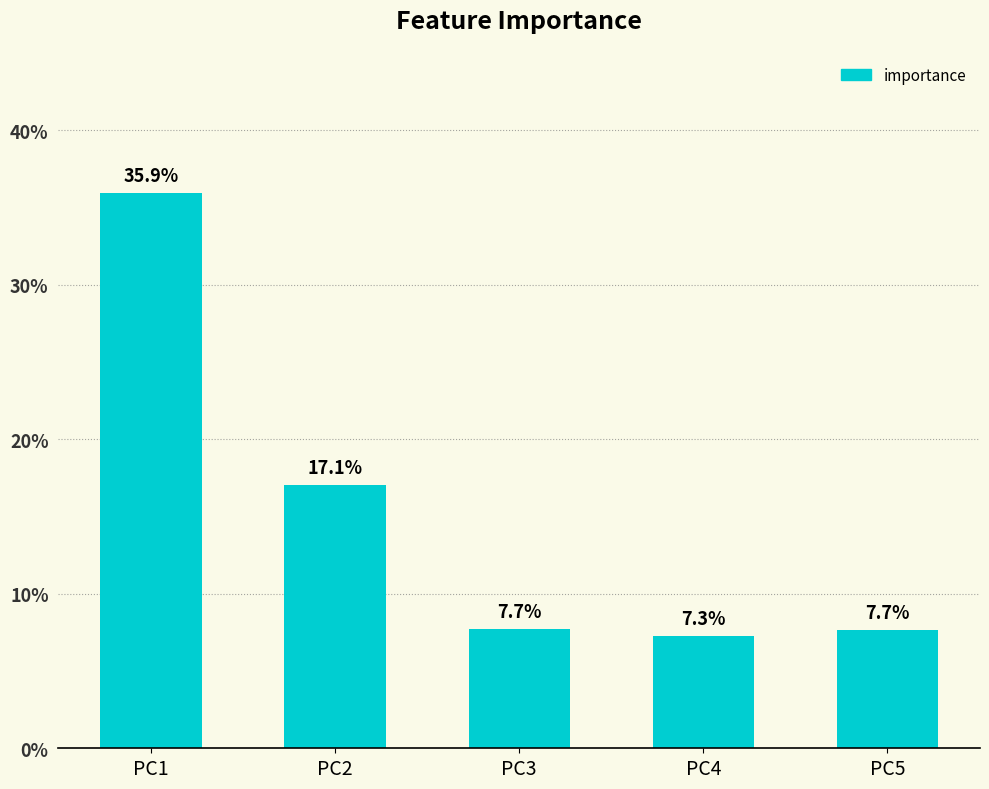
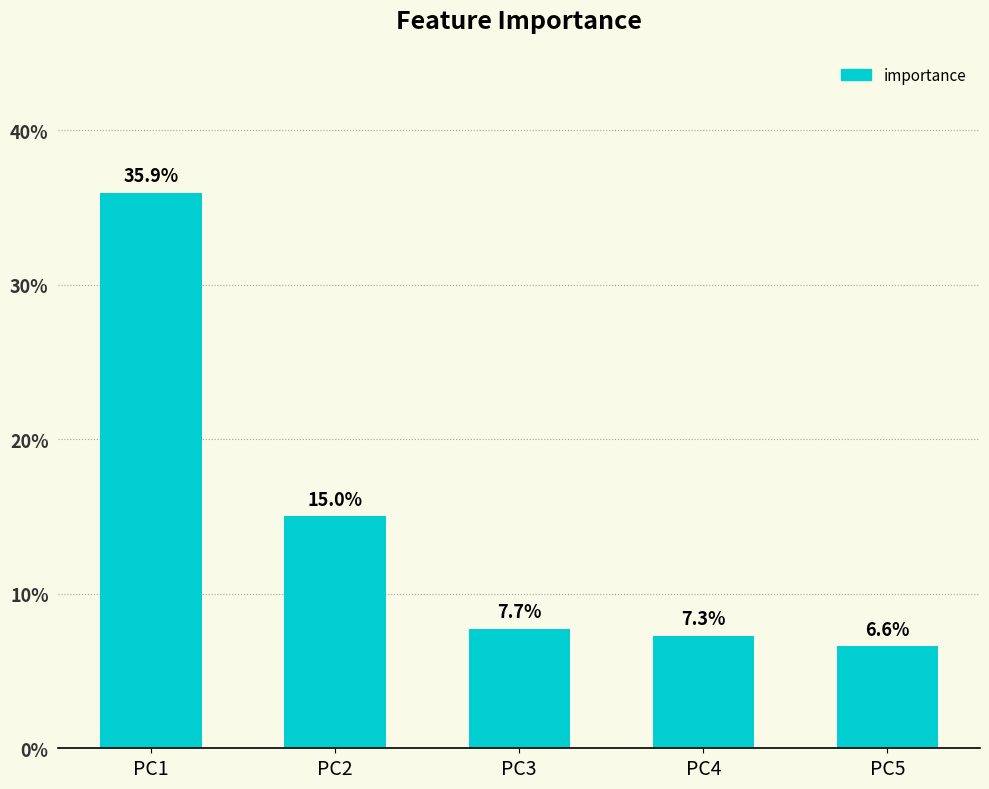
PC2: 17.1% -> 15.0%
PC5: 7.7% -> 6.6%
